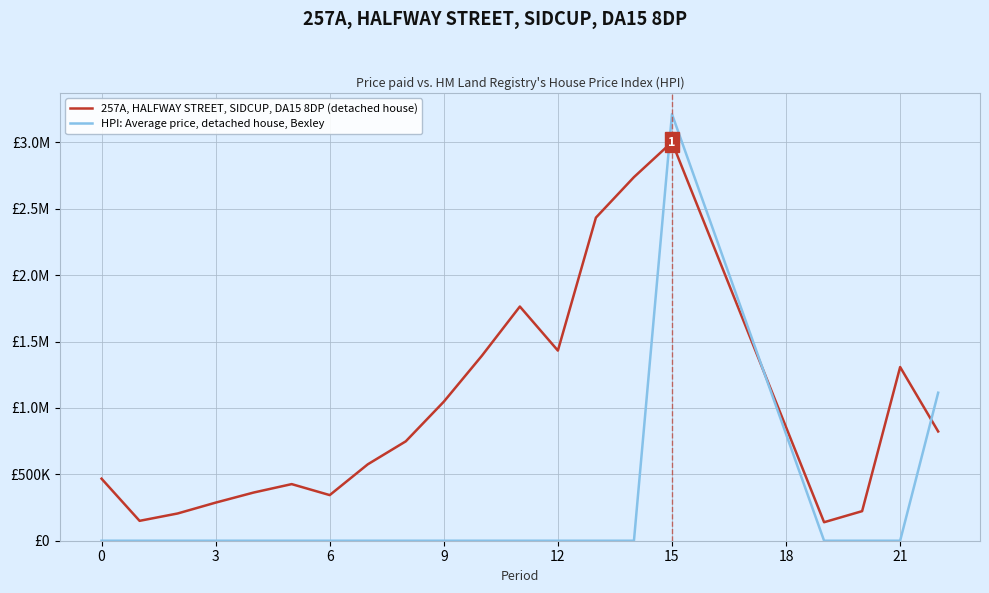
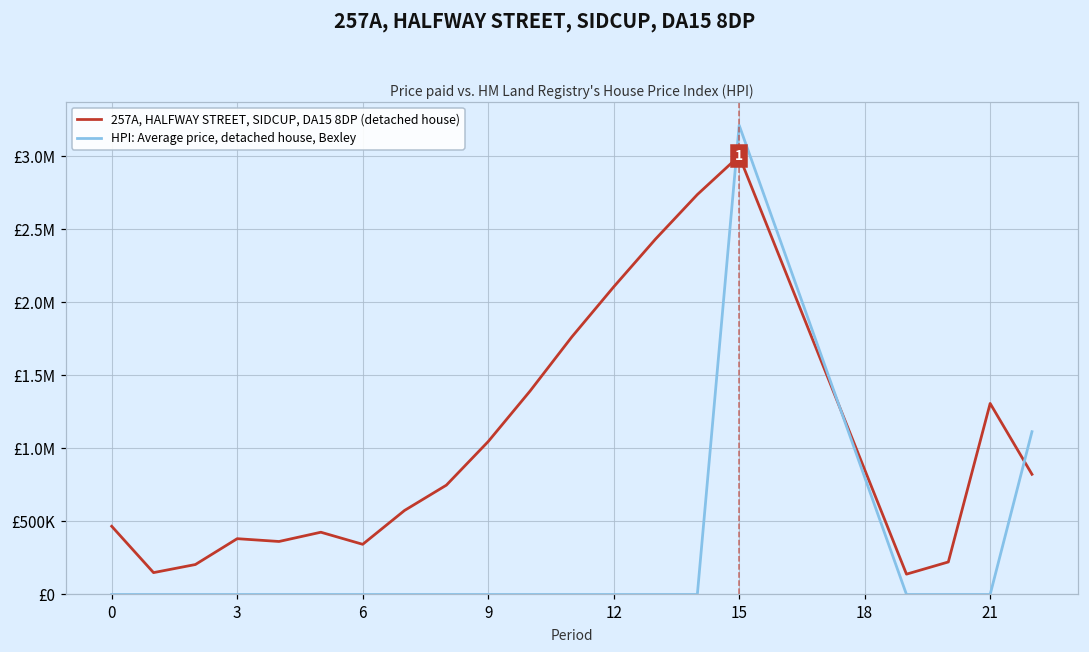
257A, HALFWAY STREET, SIDCUP, DA15 8DP (detached house), 3: £290000 -> £380000
257A, HALFWAY STREET, SIDCUP, DA15 8DP (detached house), 12: £1430000 -> £2110000
